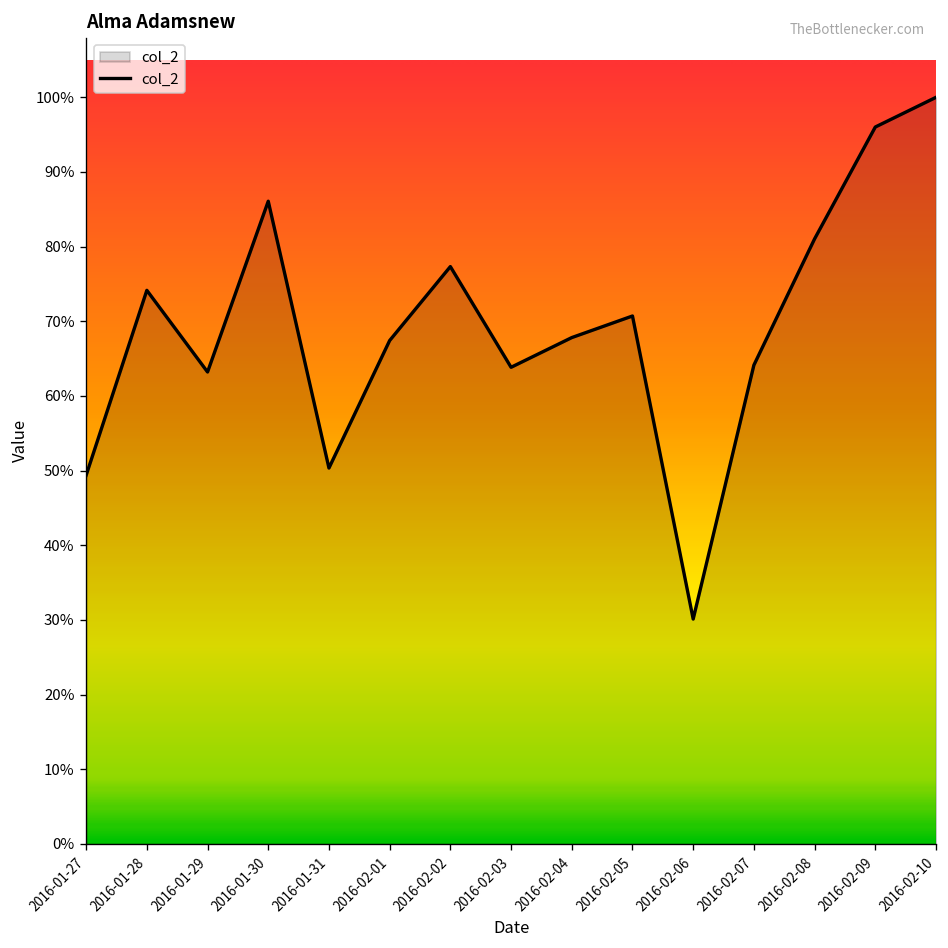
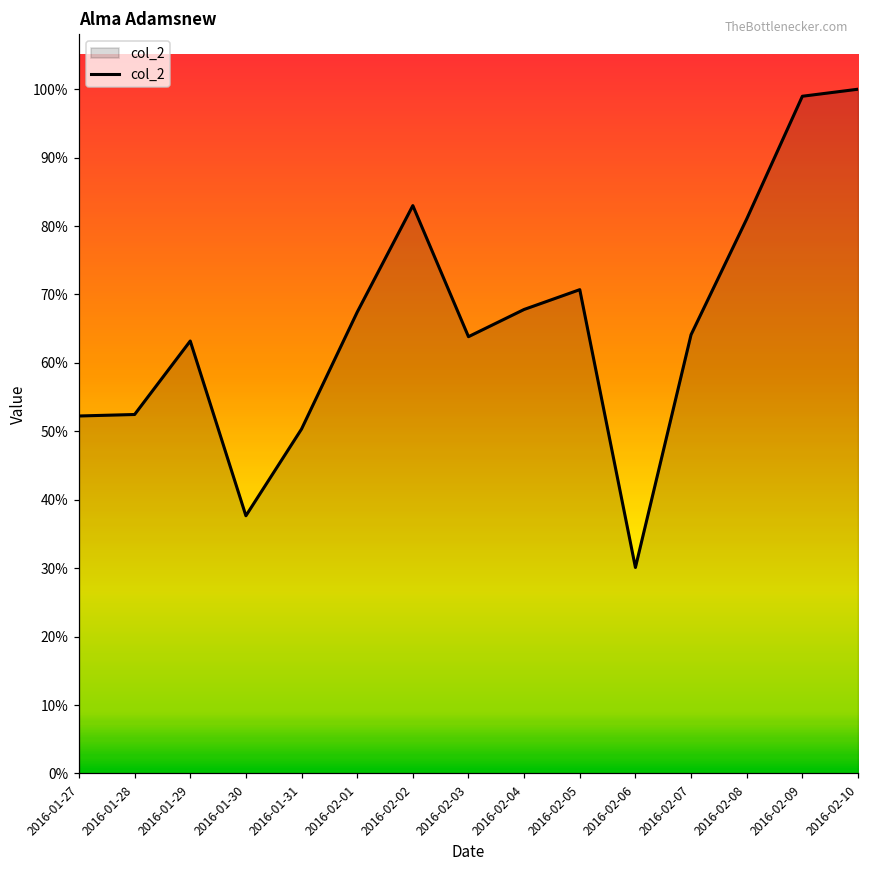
2016-01-27: 49% -> 52%
2016-01-28: 74% -> 52%
2016-01-30: 86% -> 38%
2016-02-02: 77% -> 83%
2016-02-09: 96% -> 99%
